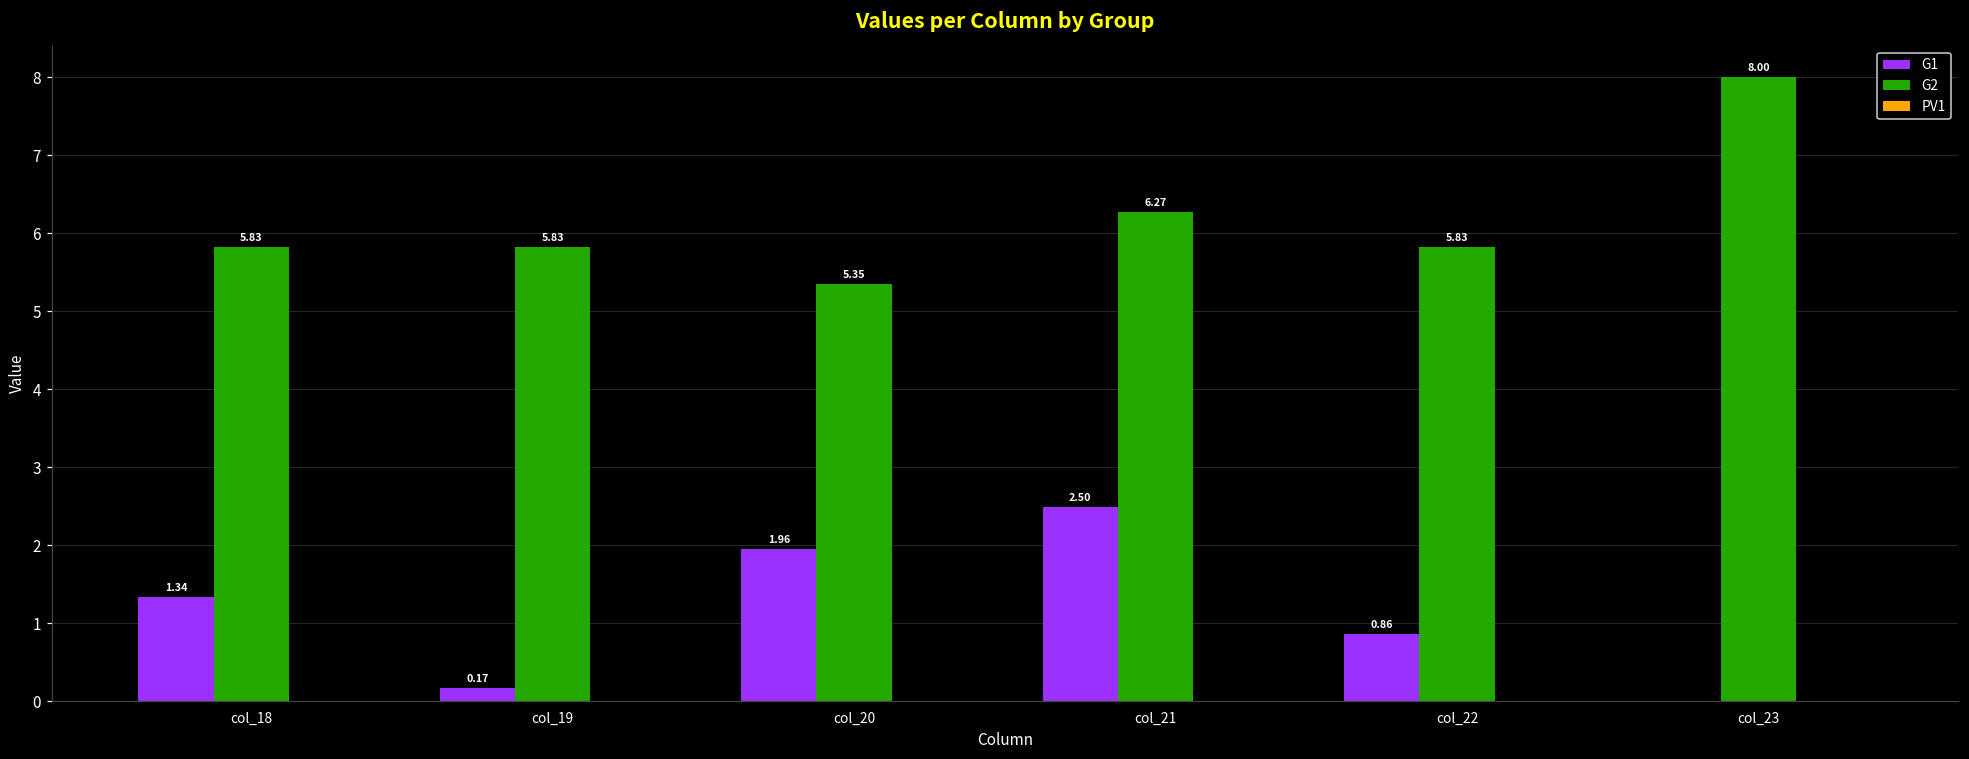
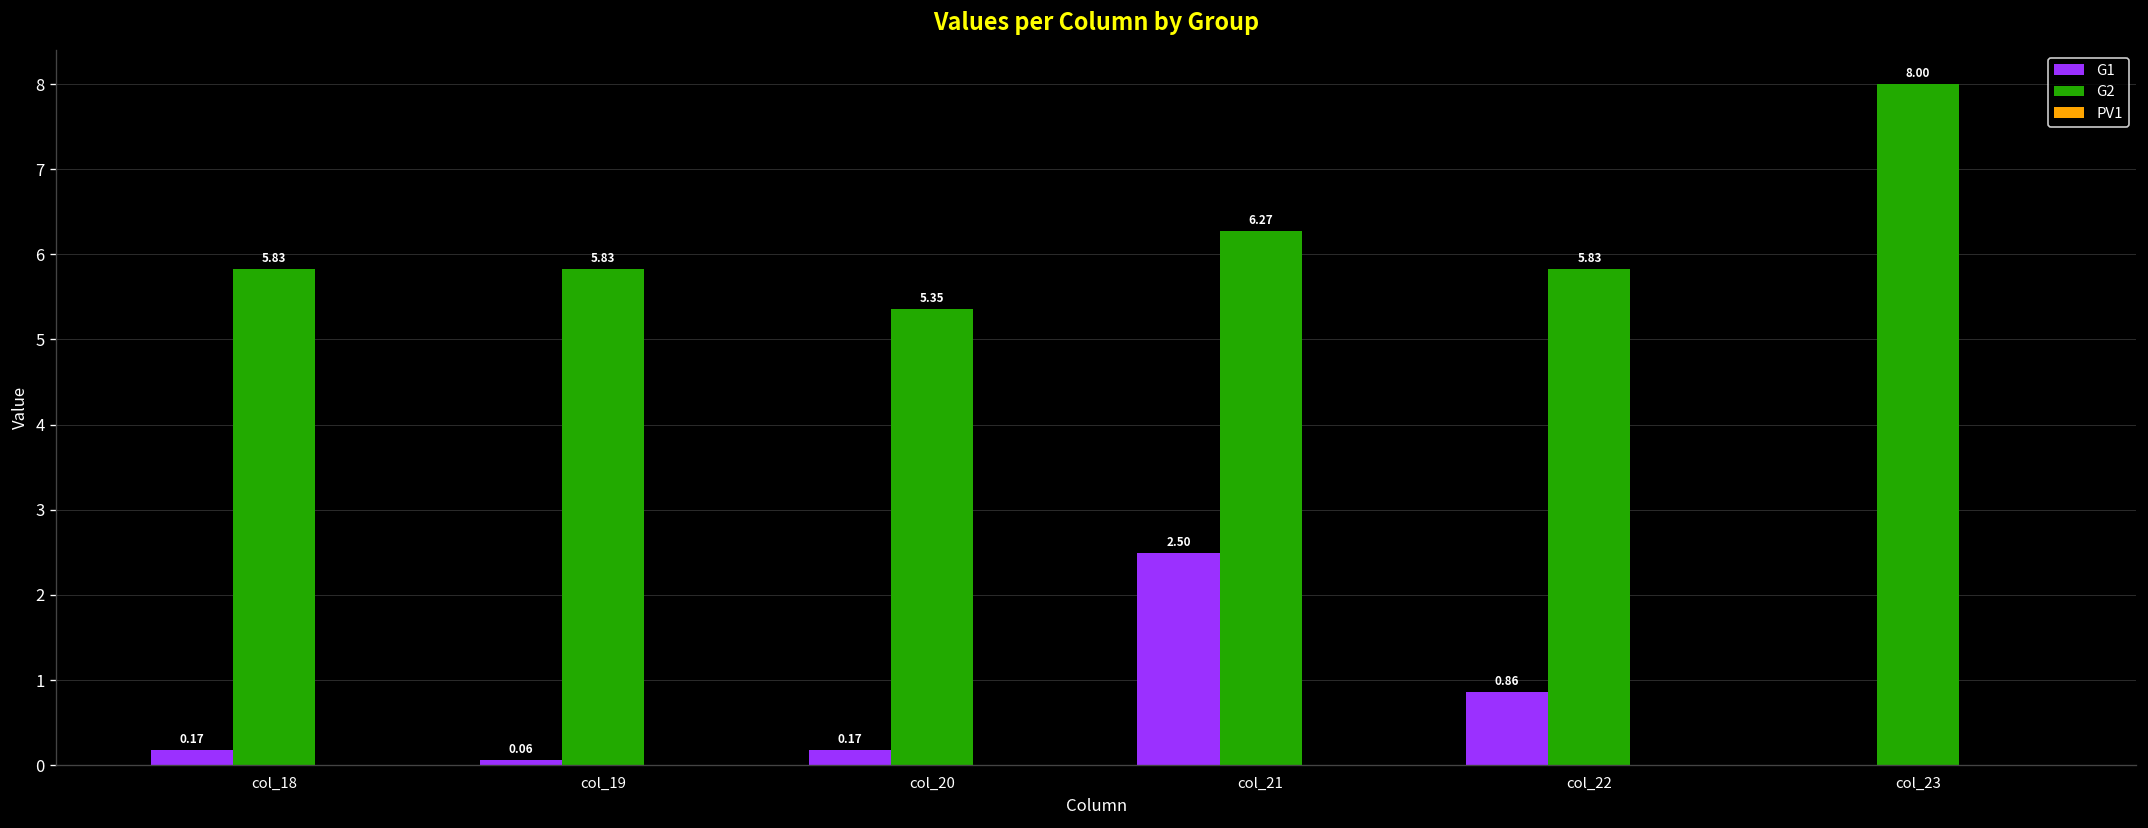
G1, col_18: 1.34 -> 0.17
G1, col_19: 0.17 -> 0.06
G1, col_20: 1.96 -> 0.17
